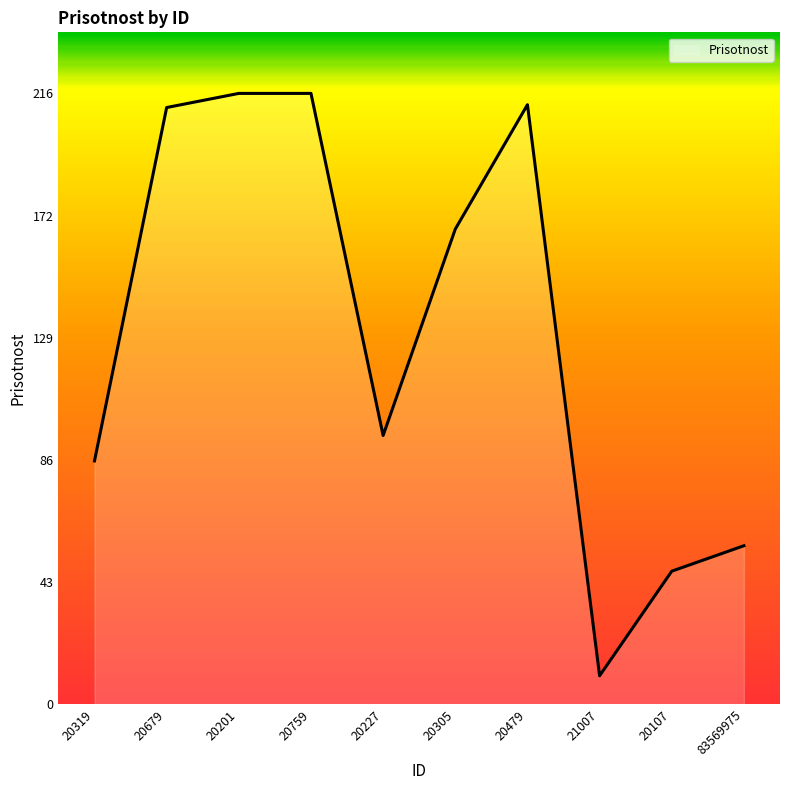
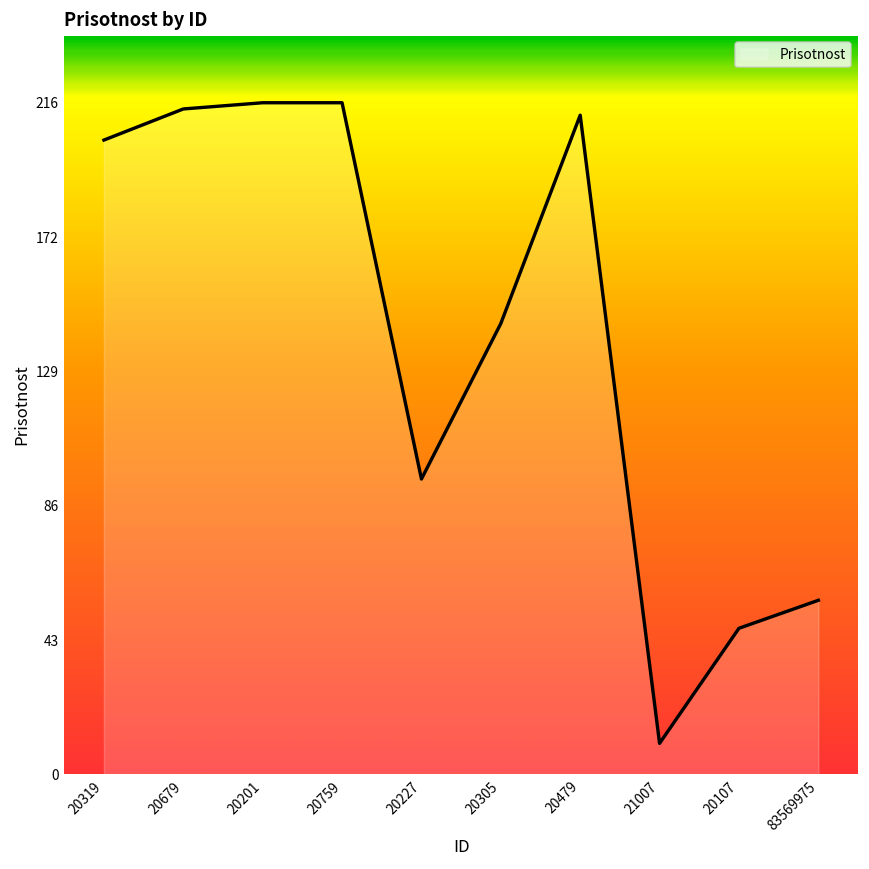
20319: 86 -> 204
20679: 211 -> 214
20305: 168 -> 145
